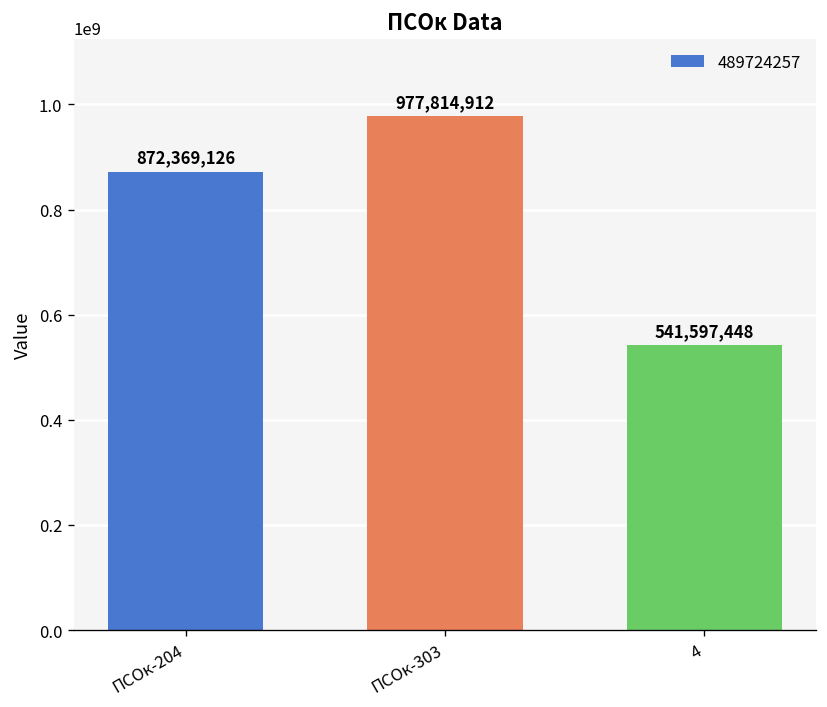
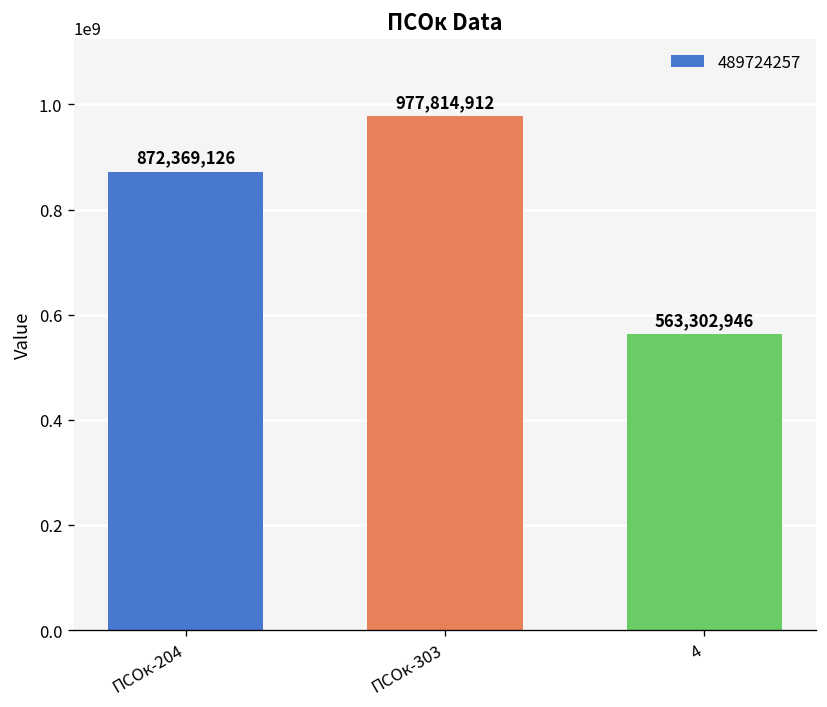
4: 541,597,448 -> 563,302,946
